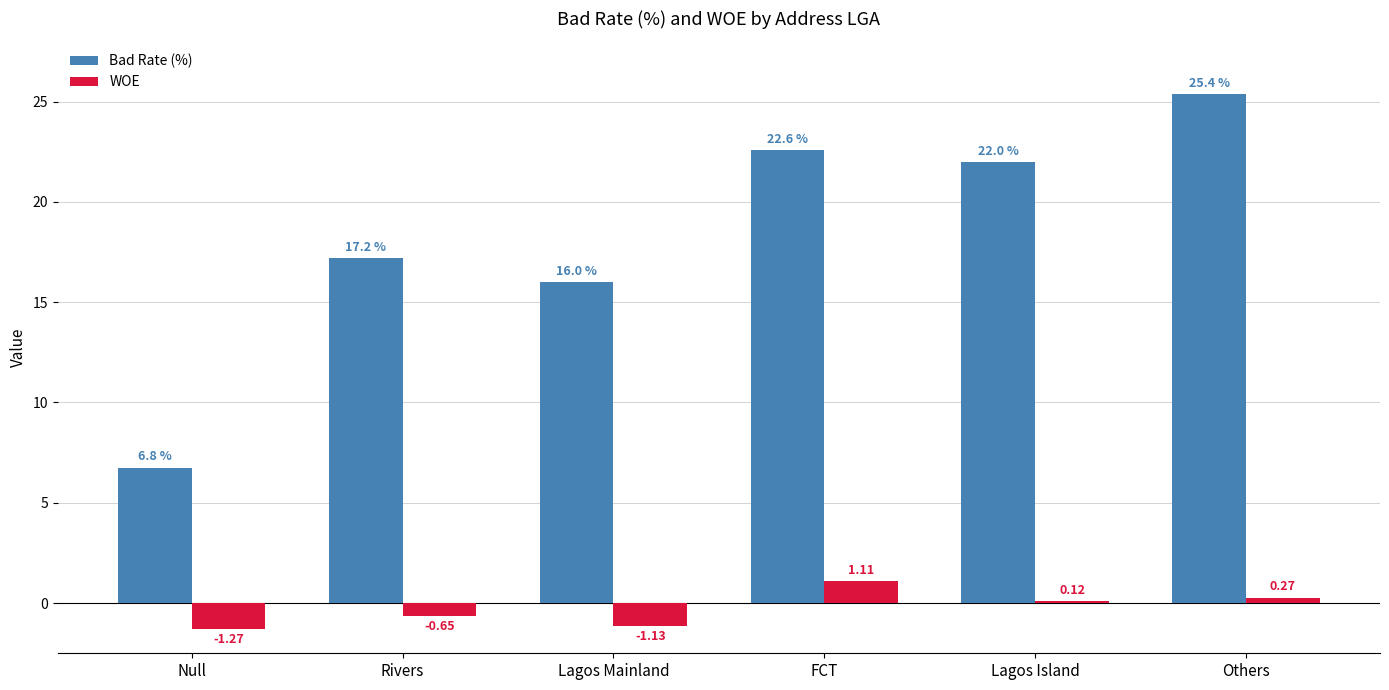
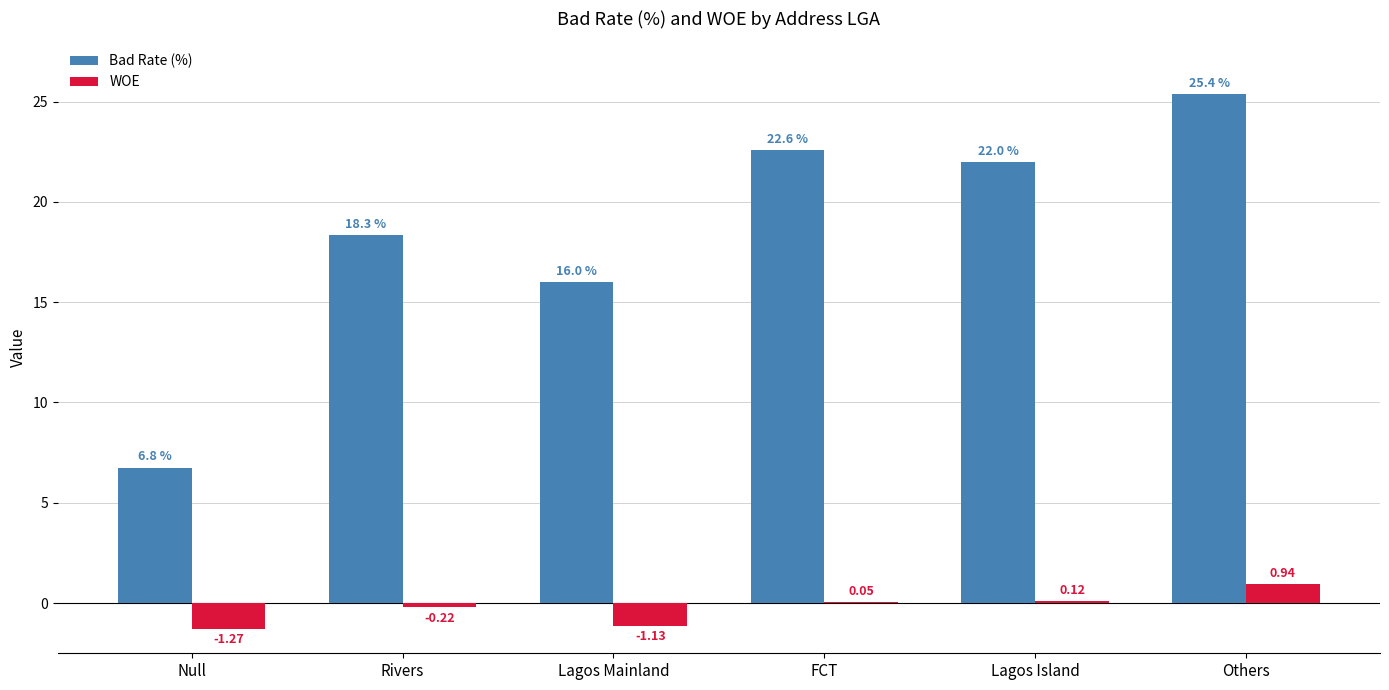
Bad Rate (%), Rivers: 17.2 % -> 18.3 %
WOE, Rivers: -0.65 -> -0.22
WOE, FCT: 1.11 -> 0.05
WOE, Others: 0.27 -> 0.94
